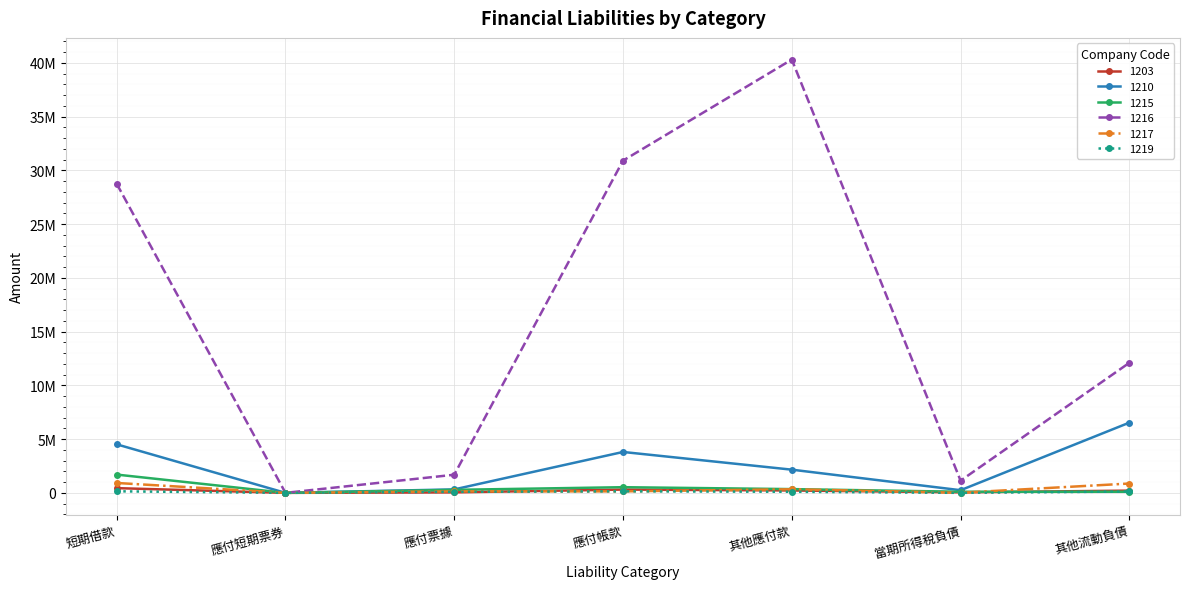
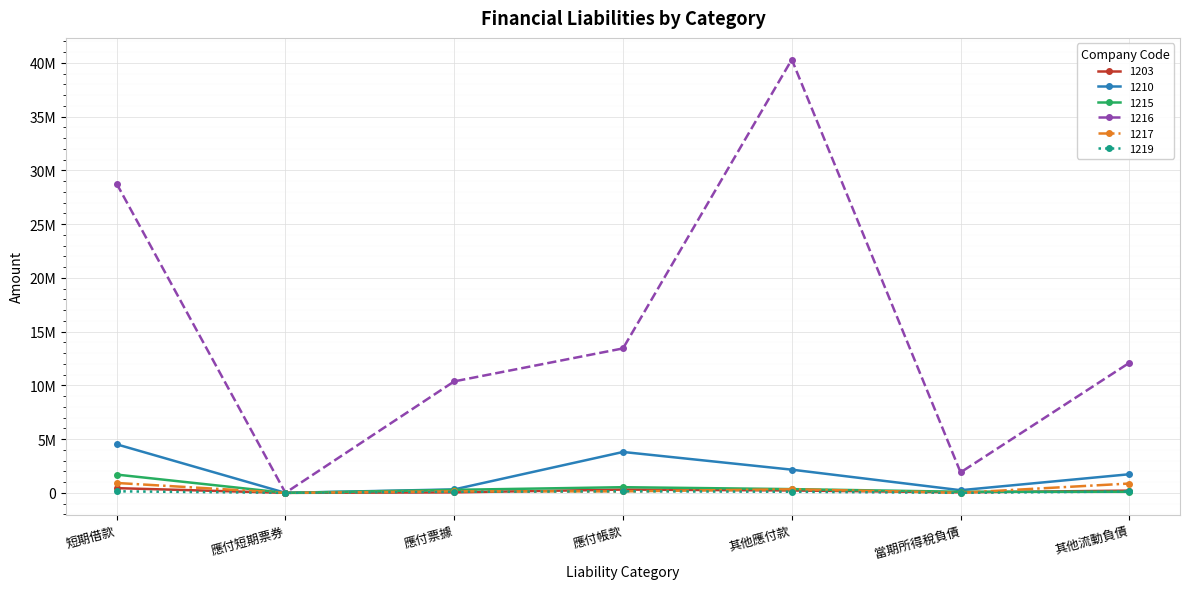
1216, 應付票據: 1700000 -> 10400000
1216, 應付帳款: 30900000 -> 13400000
1216, 當期所得稅負債: 1100000 -> 1900000
1210, 其他流動負債: 6500000 -> 1700000
